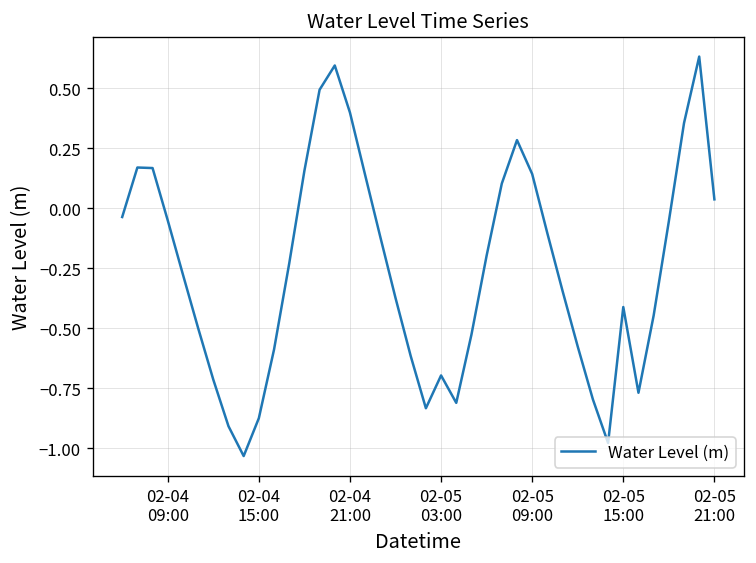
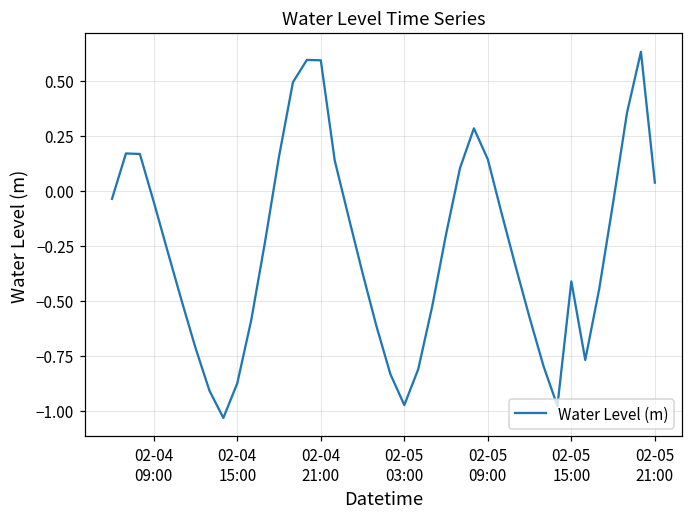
02-04 21:00: 0.40 -> 0.59
02-05 03:00: -0.70 -> -0.97
